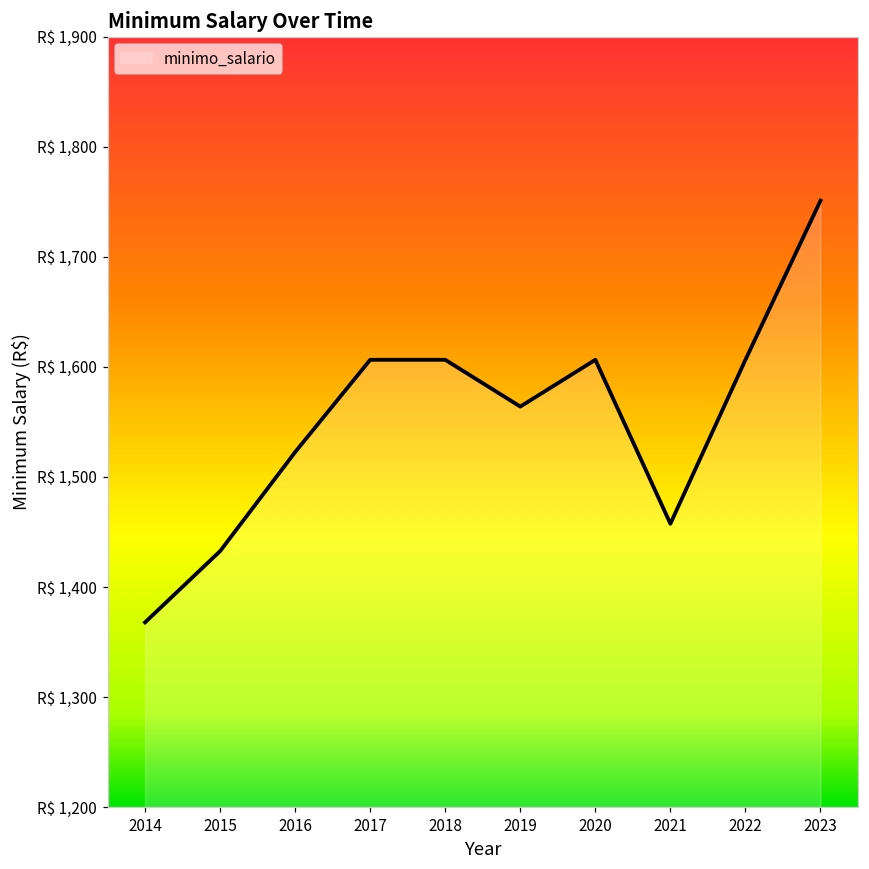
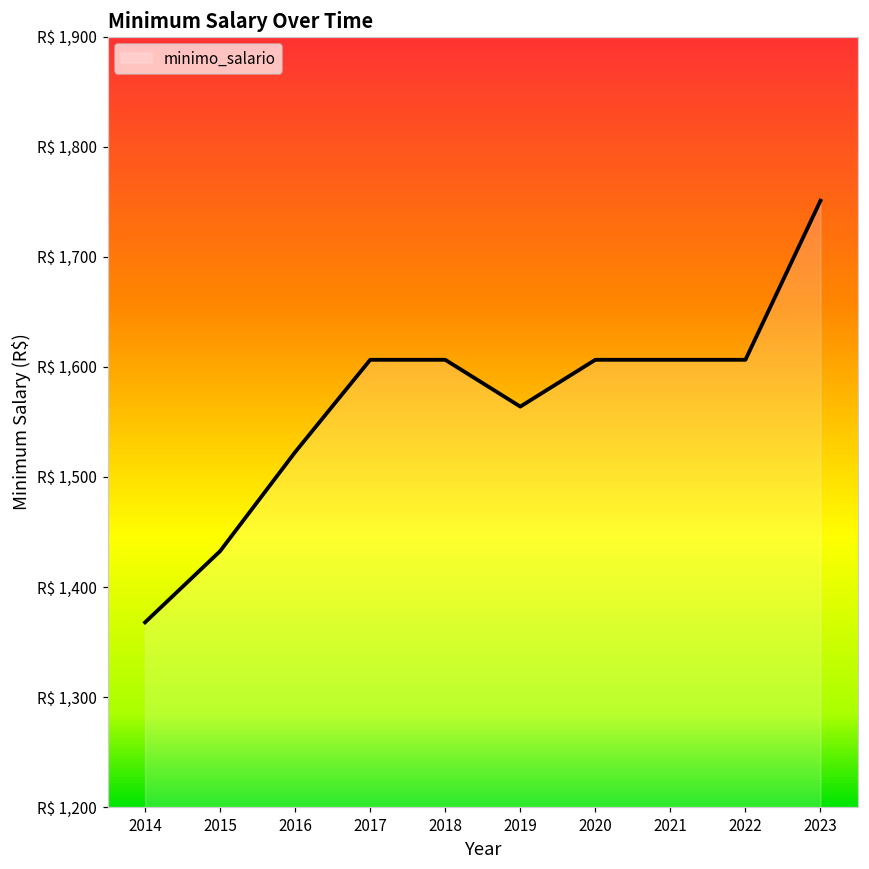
2021: R$ 1,457 -> R$ 1,606
